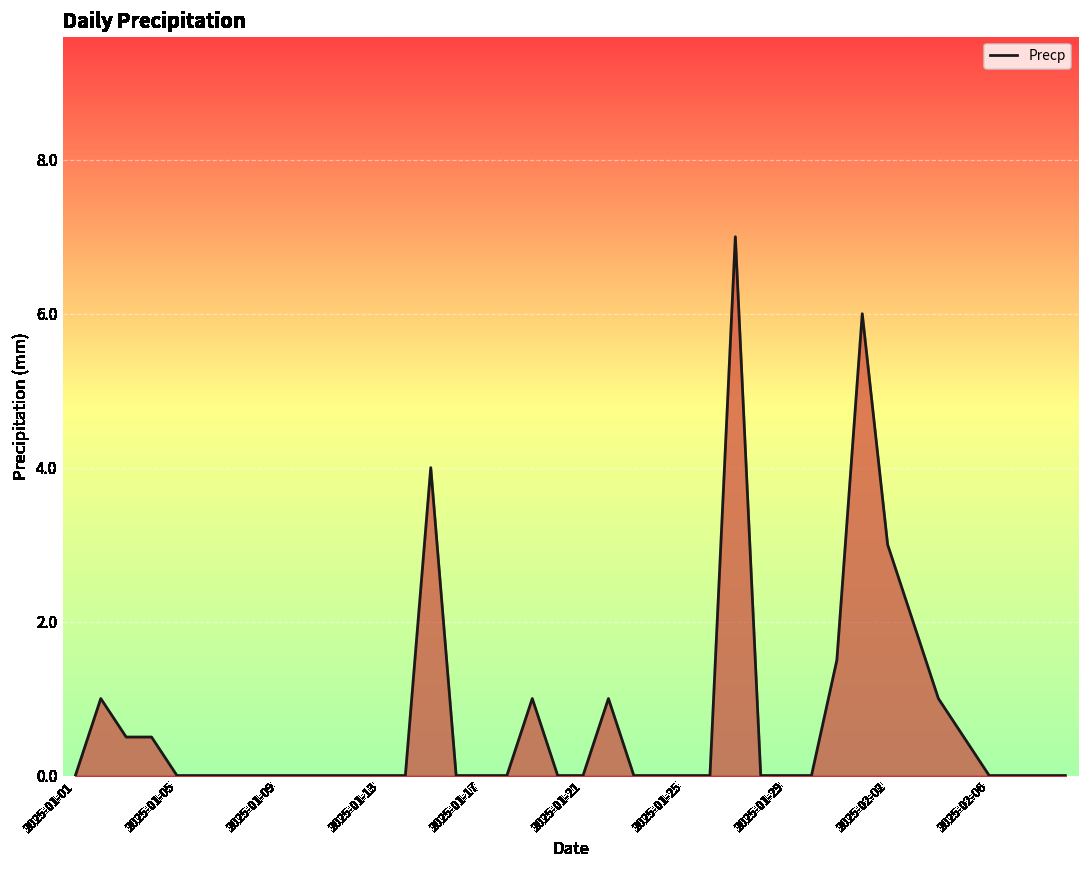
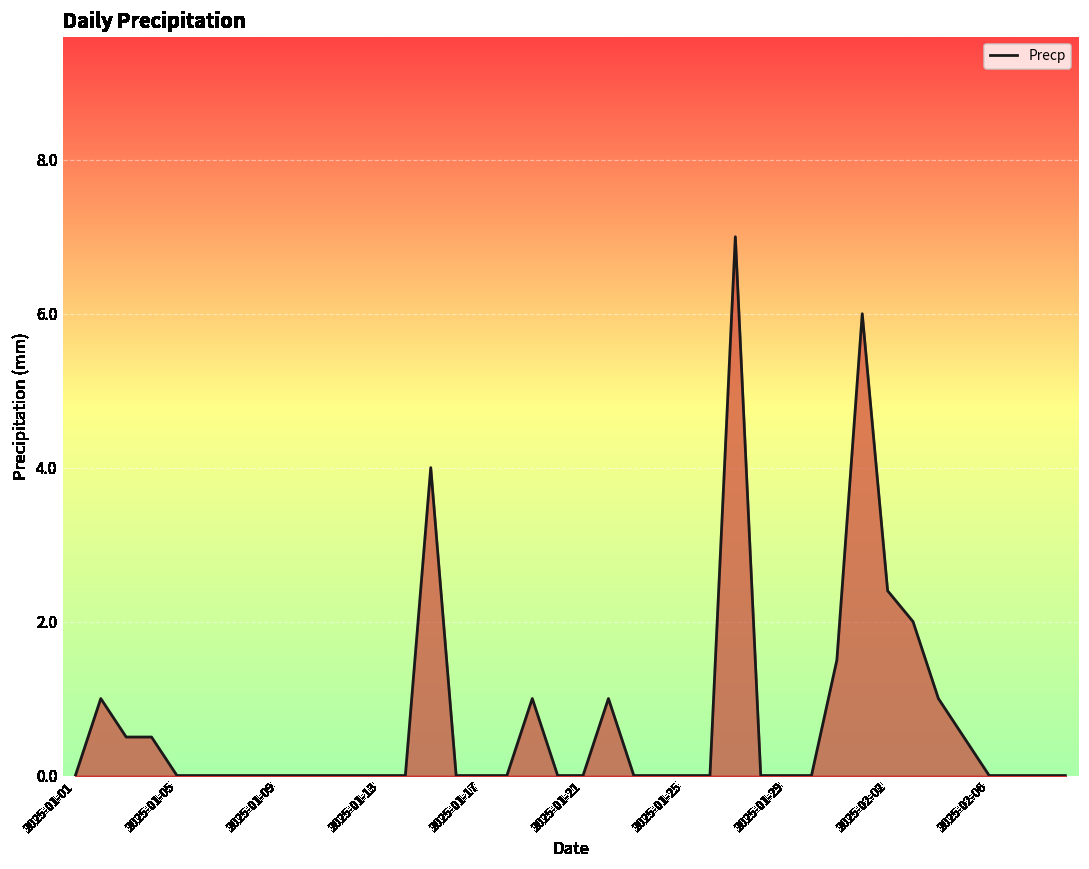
2025-02-02: 3.0 -> 2.4
